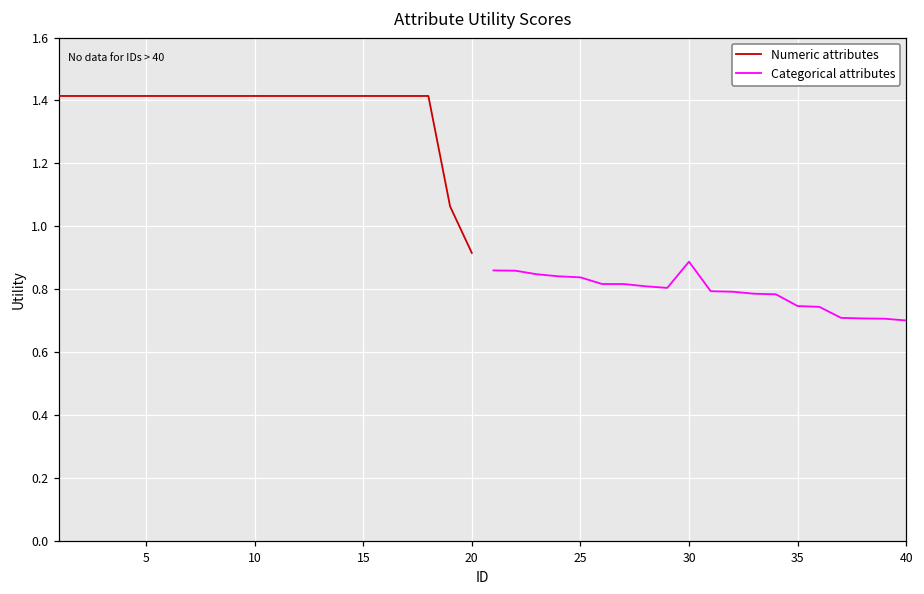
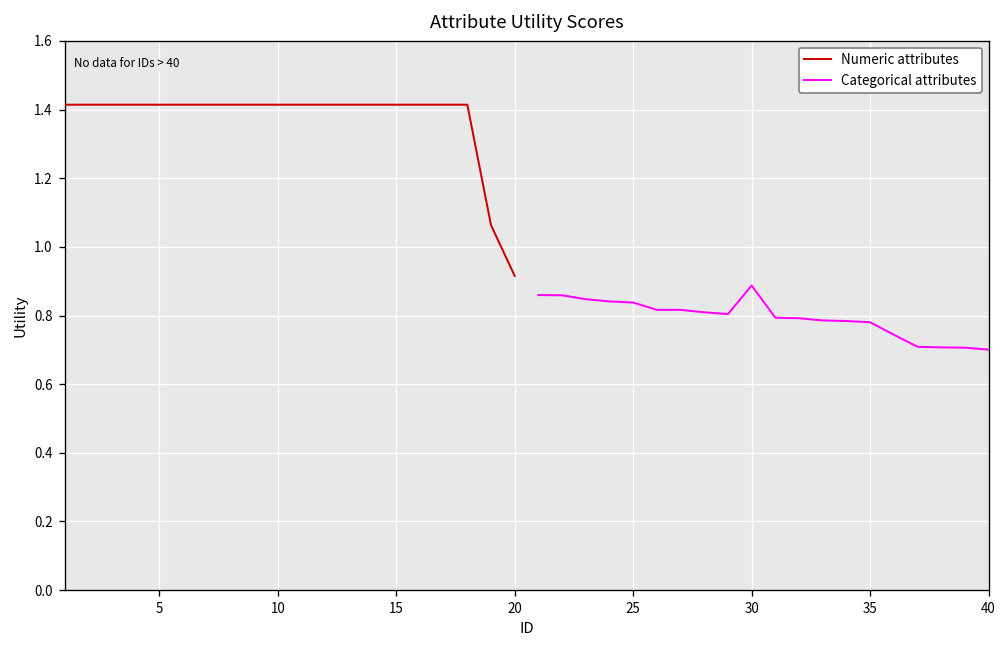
Categorical attributes, 35: 0.75 -> 0.78
